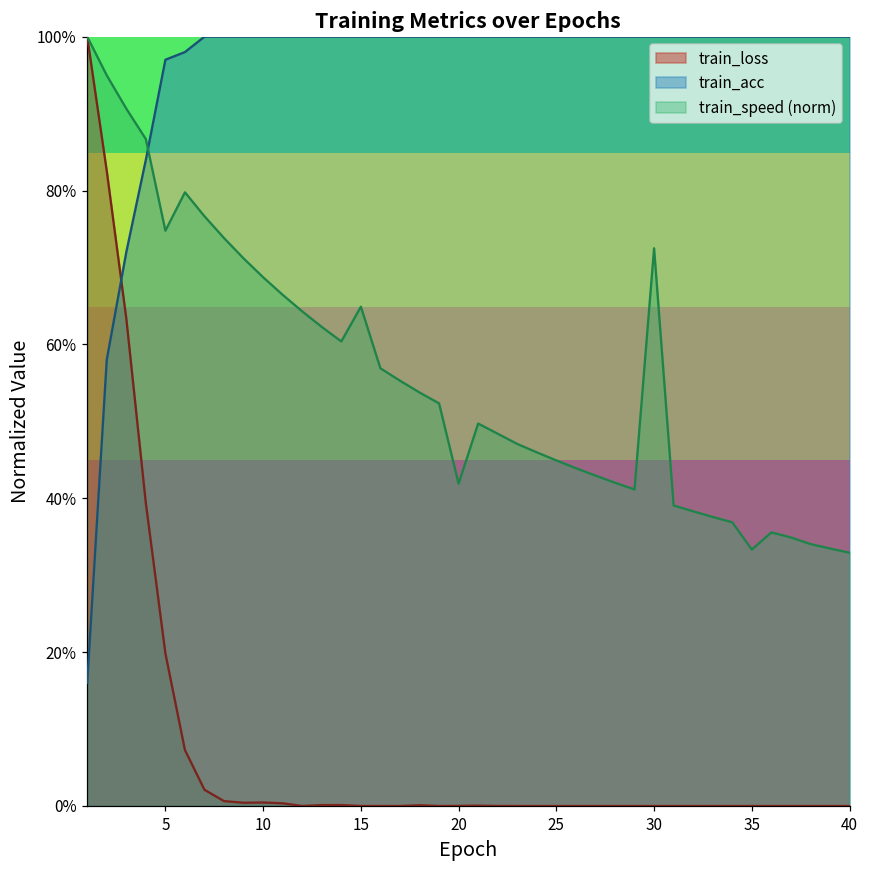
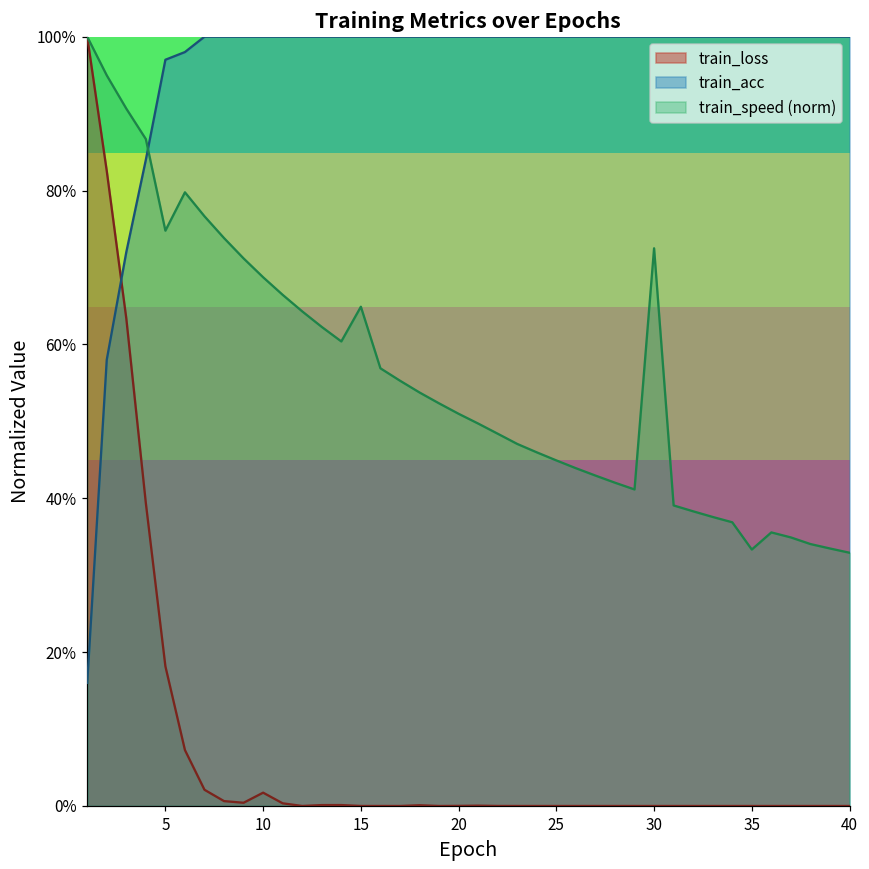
train_loss, 5: 20% -> 18%
train_loss, 10: 0% -> 2%
train_speed (norm), 20: 42% -> 51%
